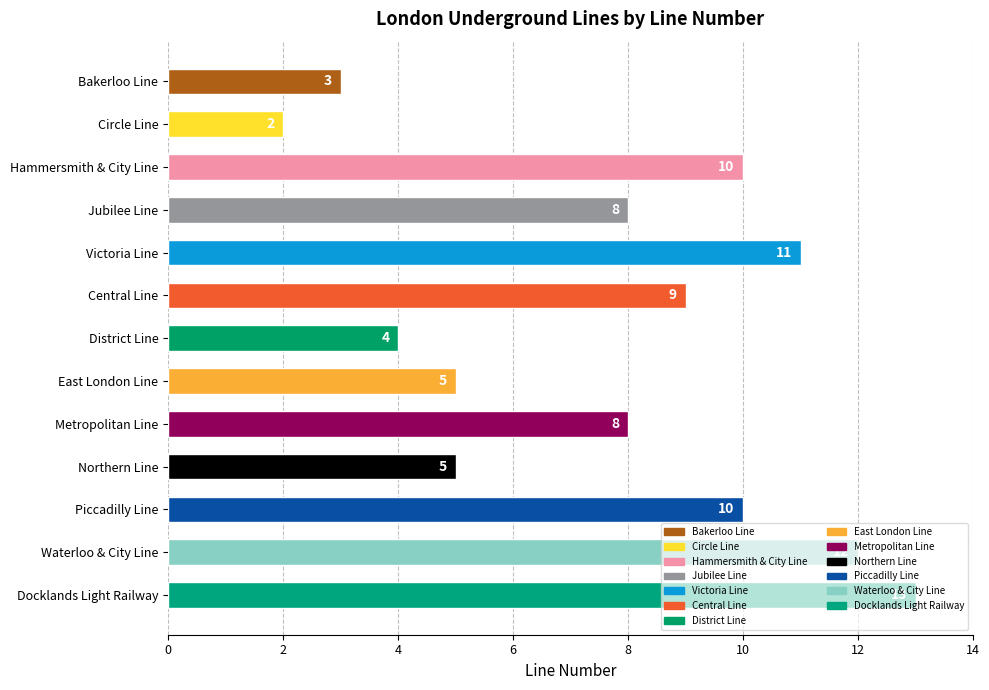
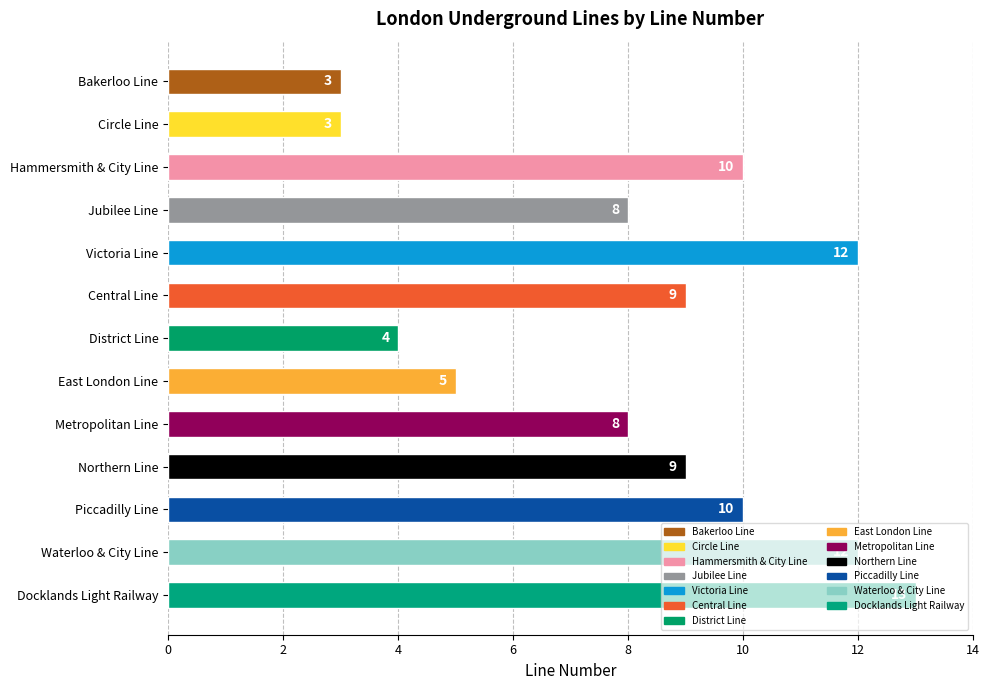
Circle Line: 2 -> 3
Victoria Line: 11 -> 12
Northern Line: 5 -> 9
